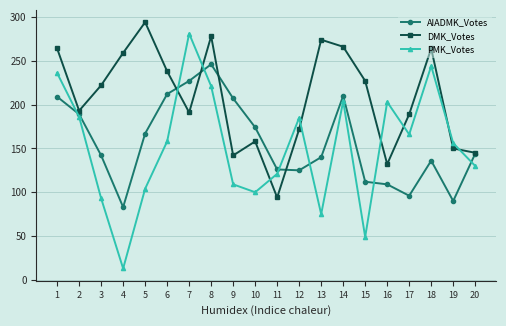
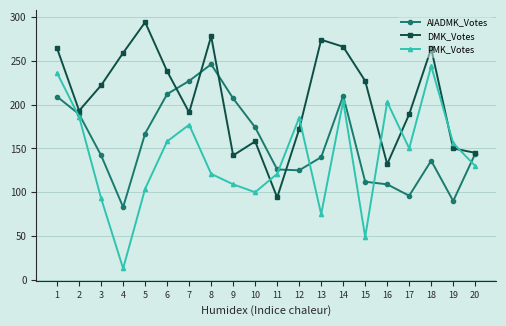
PMK_Votes, 7: 280 -> 180
PMK_Votes, 8: 220 -> 120
PMK_Votes, 17: 170 -> 150
